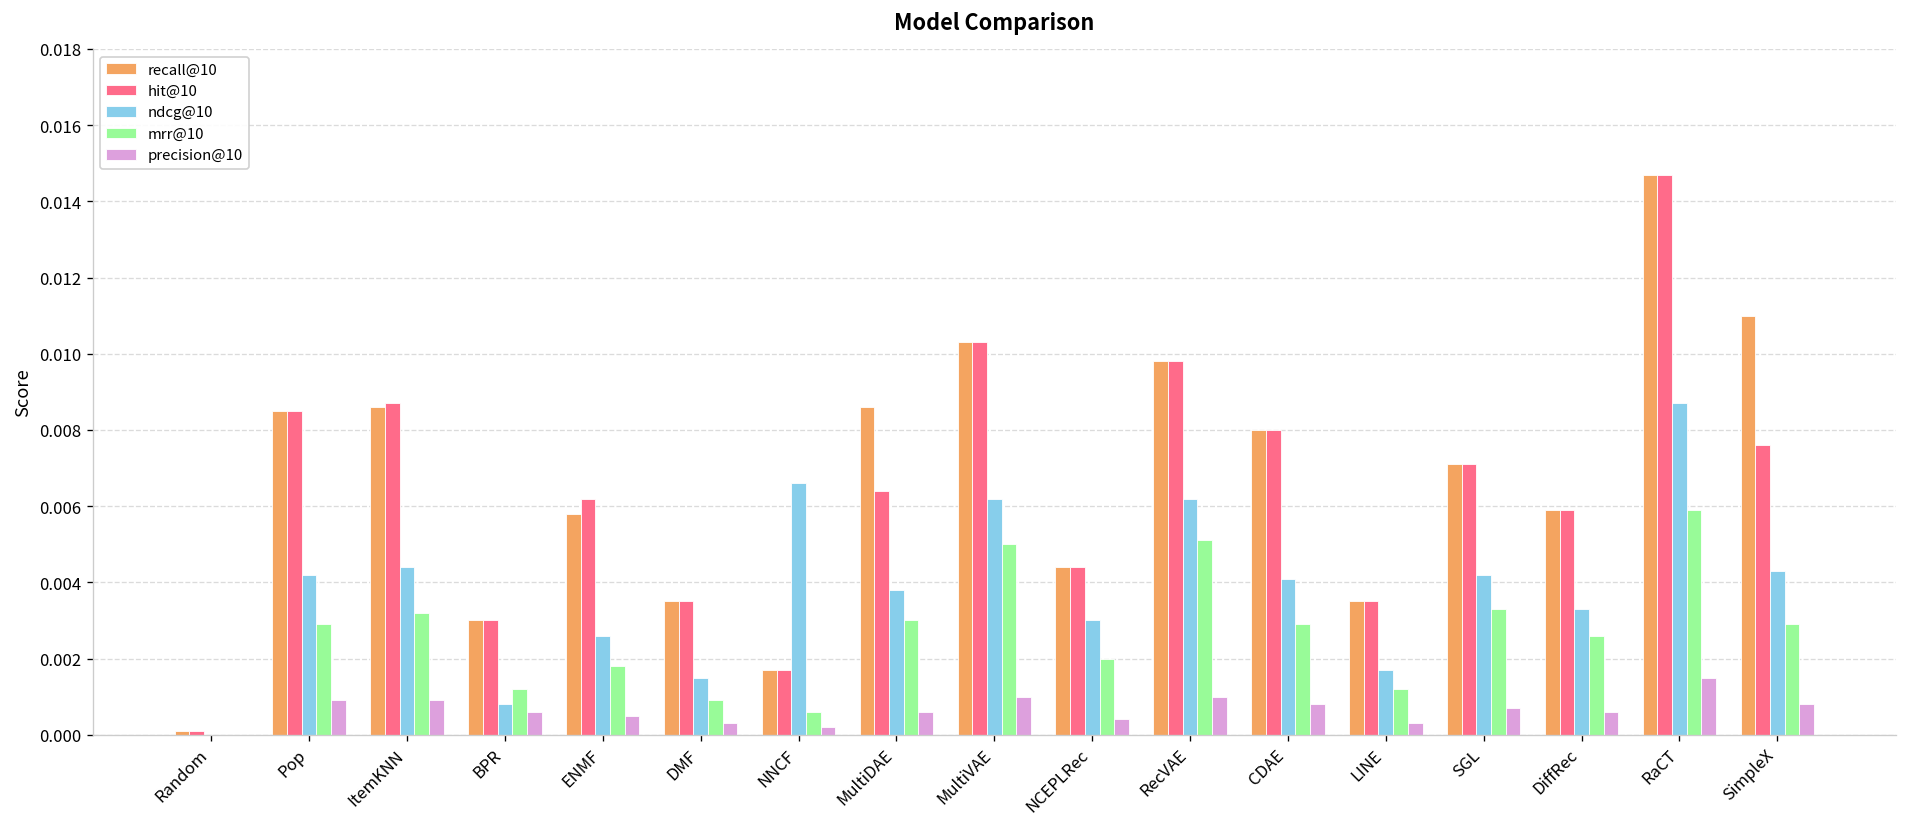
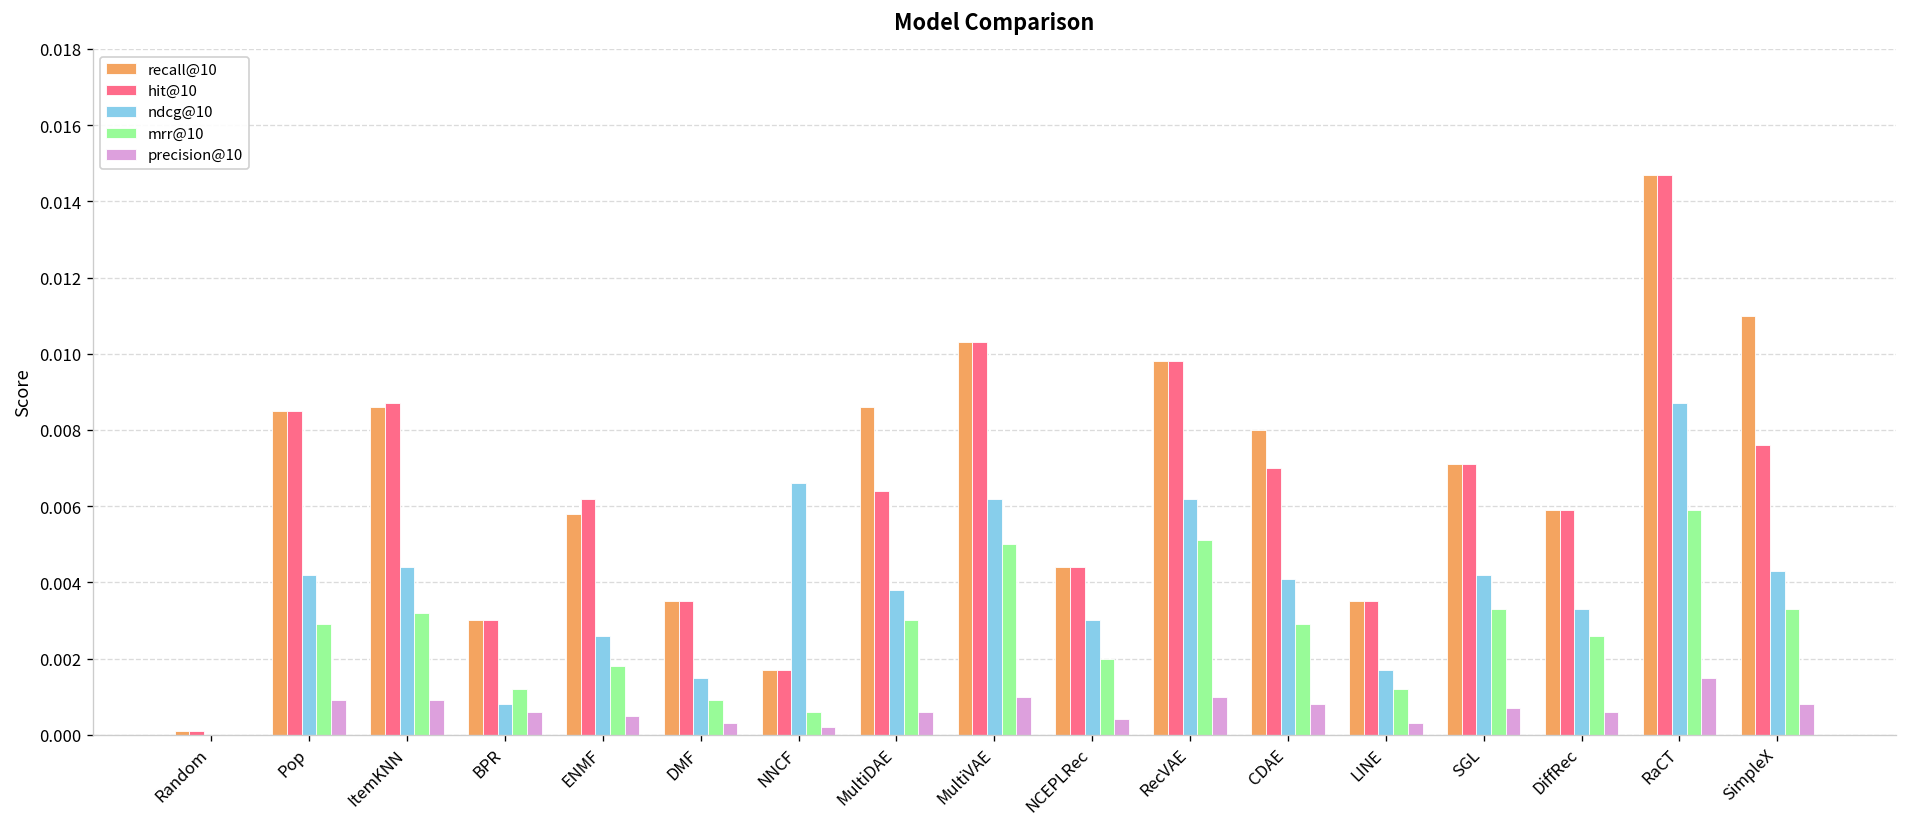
hit@10, CDAE: 0.008 -> 0.007
mrr@10, SimpleX: 0.0029 -> 0.0033
